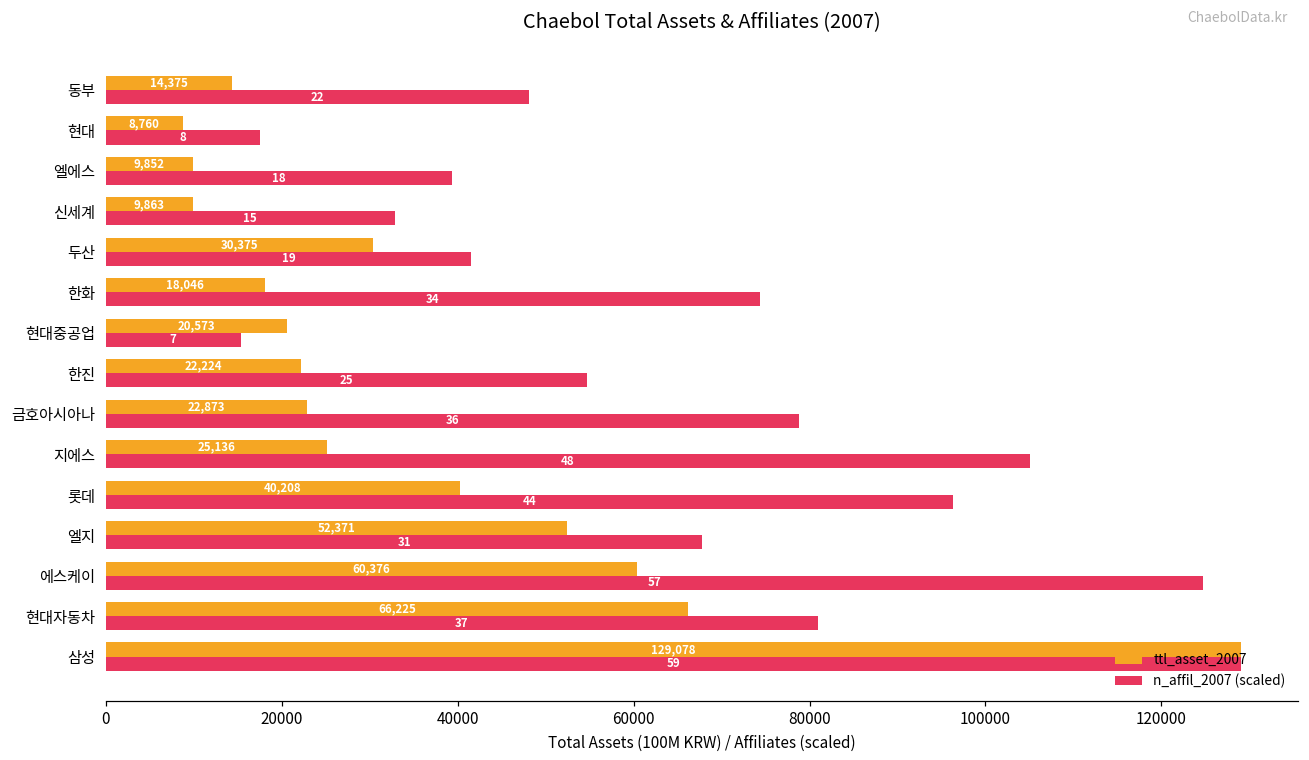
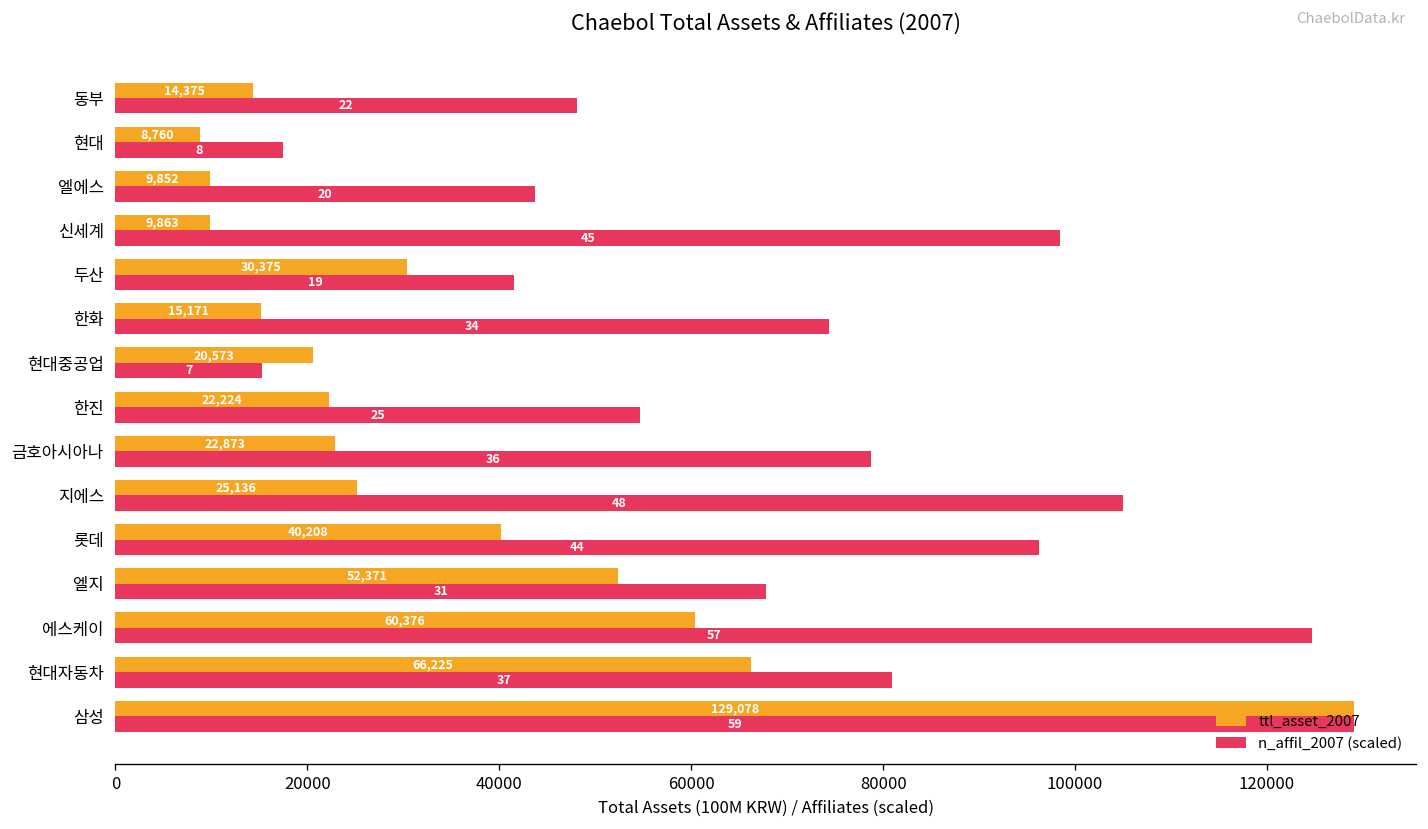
n_affil_2007 (scaled), 엘에스: 18 -> 20
n_affil_2007 (scaled), 신세계: 15 -> 45
ttl_asset_2007, 한화: 18,046 -> 15,171
